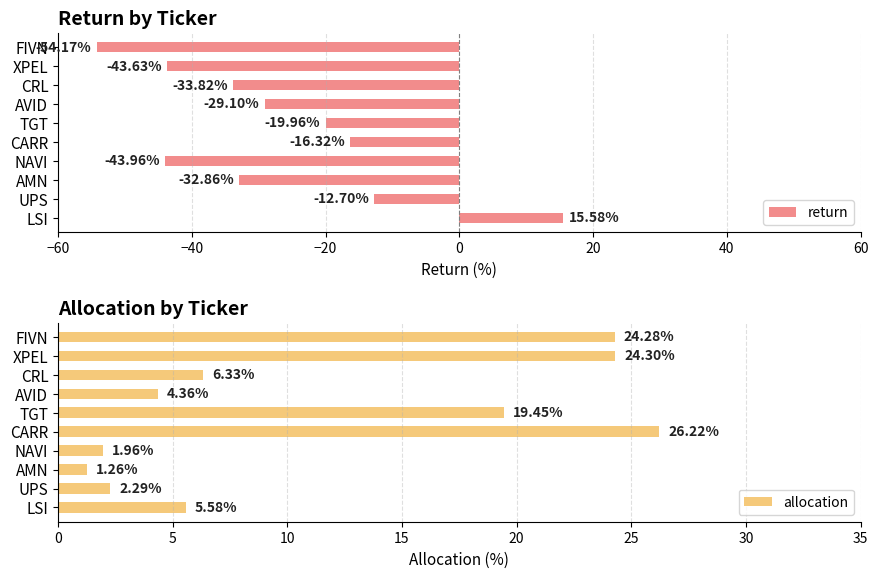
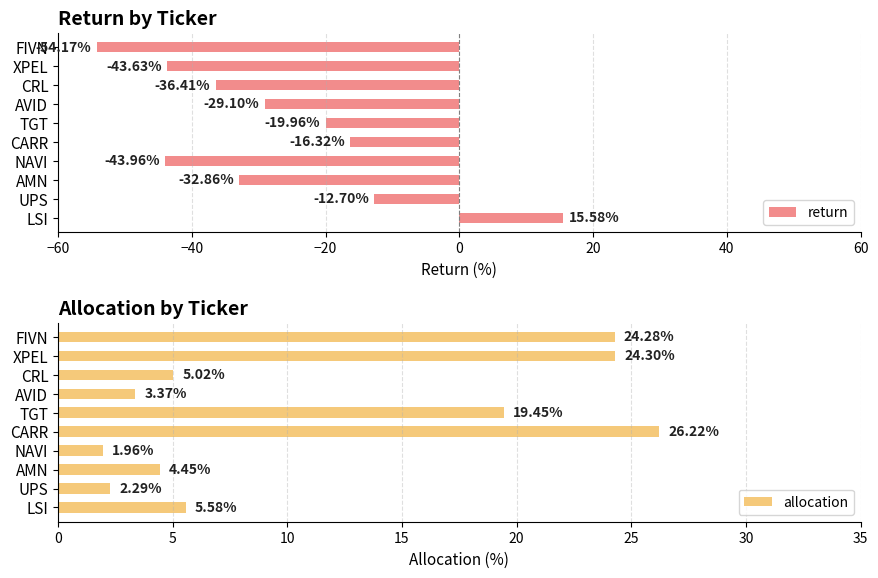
Return by Ticker, CRL: -33.82% -> -36.41%
Allocation by Ticker, CRL: 6.33% -> 5.02%
Allocation by Ticker, AVID: 4.36% -> 3.37%
Allocation by Ticker, AMN: 1.26% -> 4.45%
